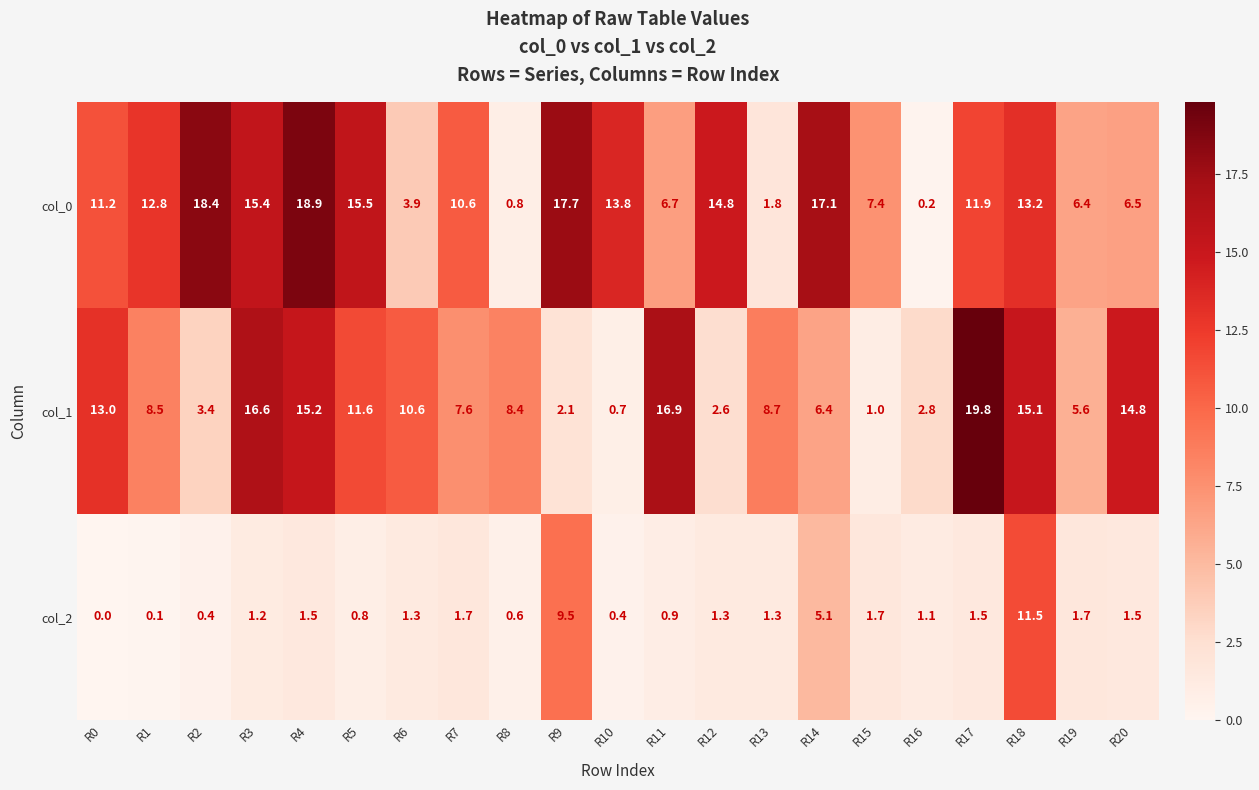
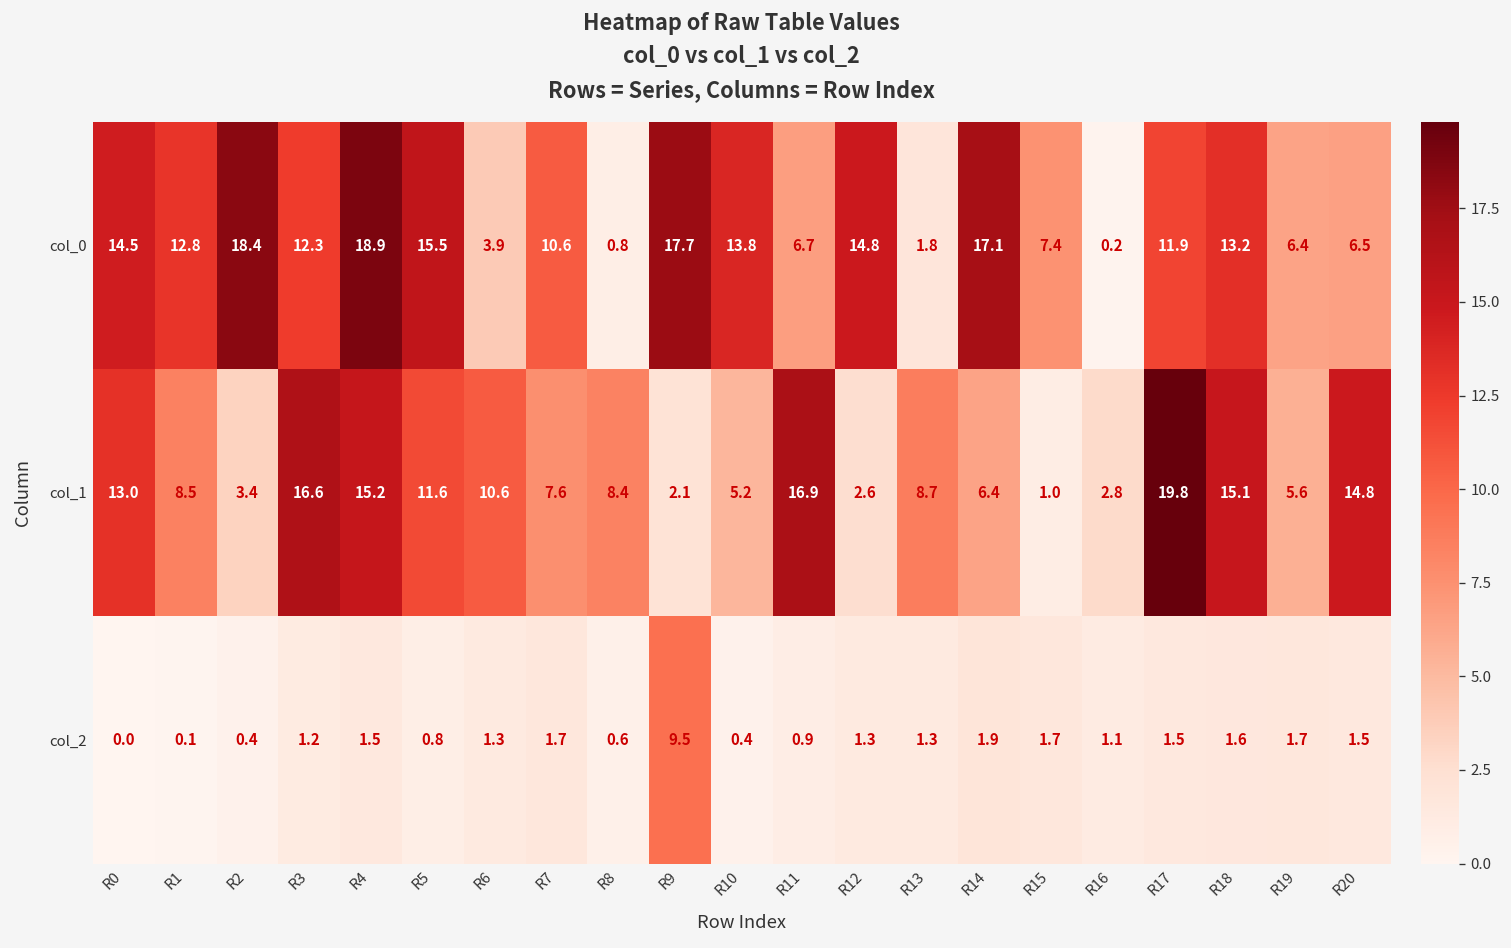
col_0, R0: 11.2 -> 14.5
col_0, R3: 15.4 -> 12.3
col_1, R10: 0.7 -> 5.2
col_2, R14: 5.1 -> 1.9
col_2, R18: 11.5 -> 1.6
